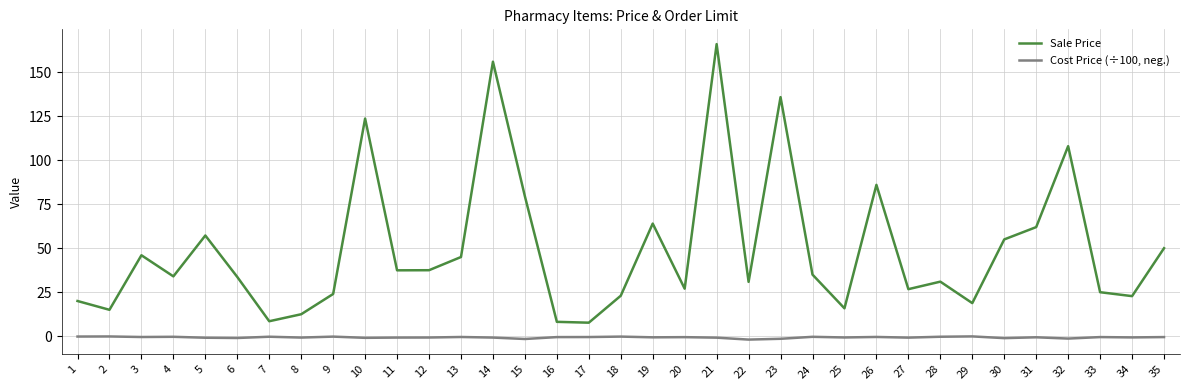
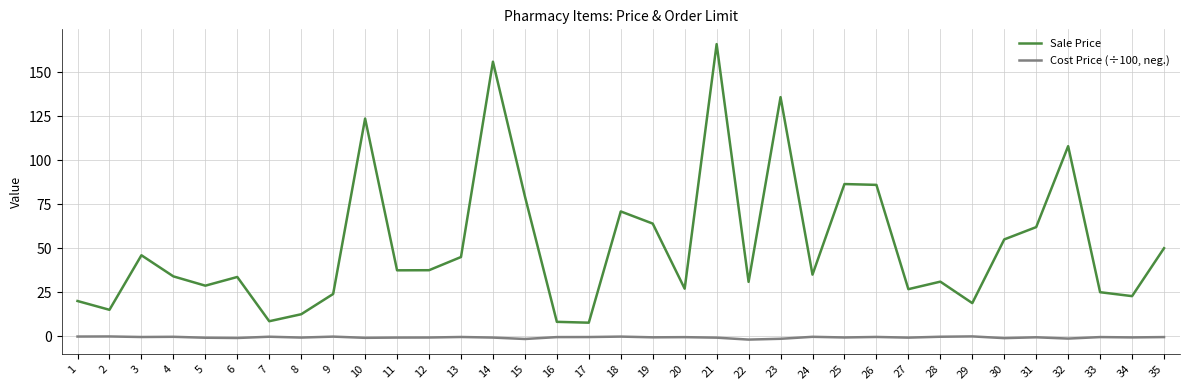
Sale Price, 5: 57 -> 29
Sale Price, 18: 23 -> 71
Sale Price, 25: 16 -> 86
